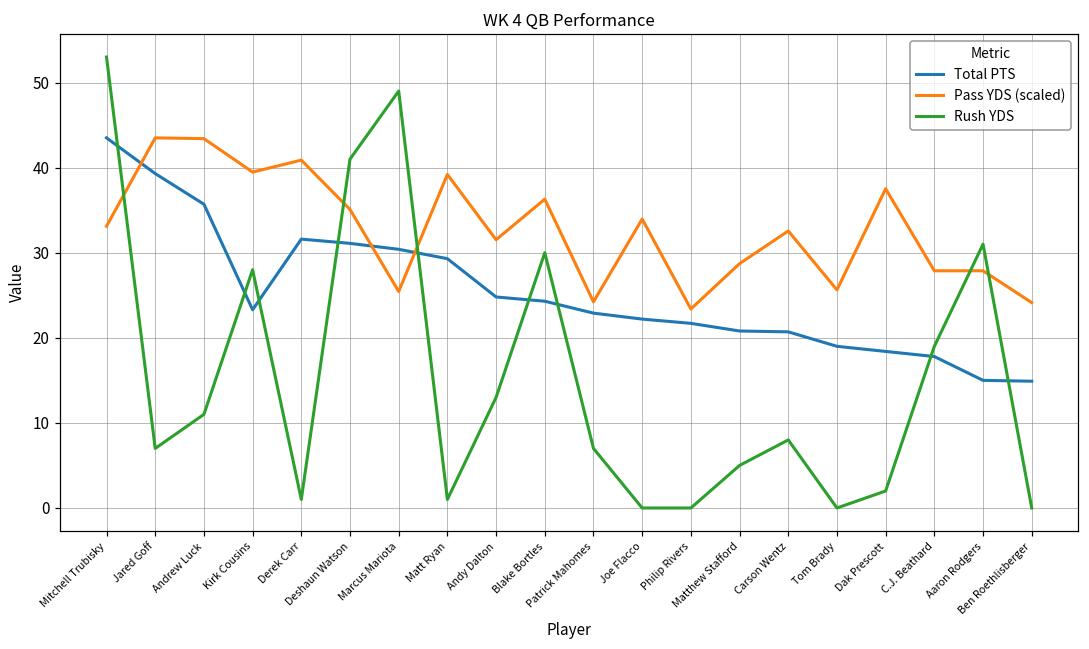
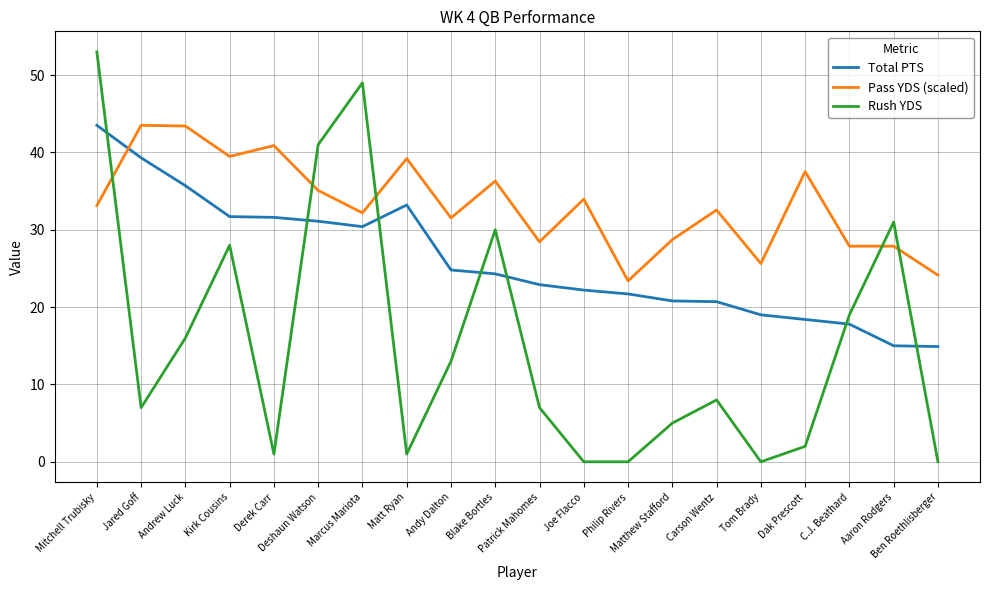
Rush YDS, Andrew Luck: 11 -> 16
Total PTS, Kirk Cousins: 23 -> 32
Pass YDS (scaled), Marcus Mariota: 25 -> 32
Total PTS, Matt Ryan: 29 -> 33
Pass YDS (scaled), Patrick Mahomes: 24 -> 28
